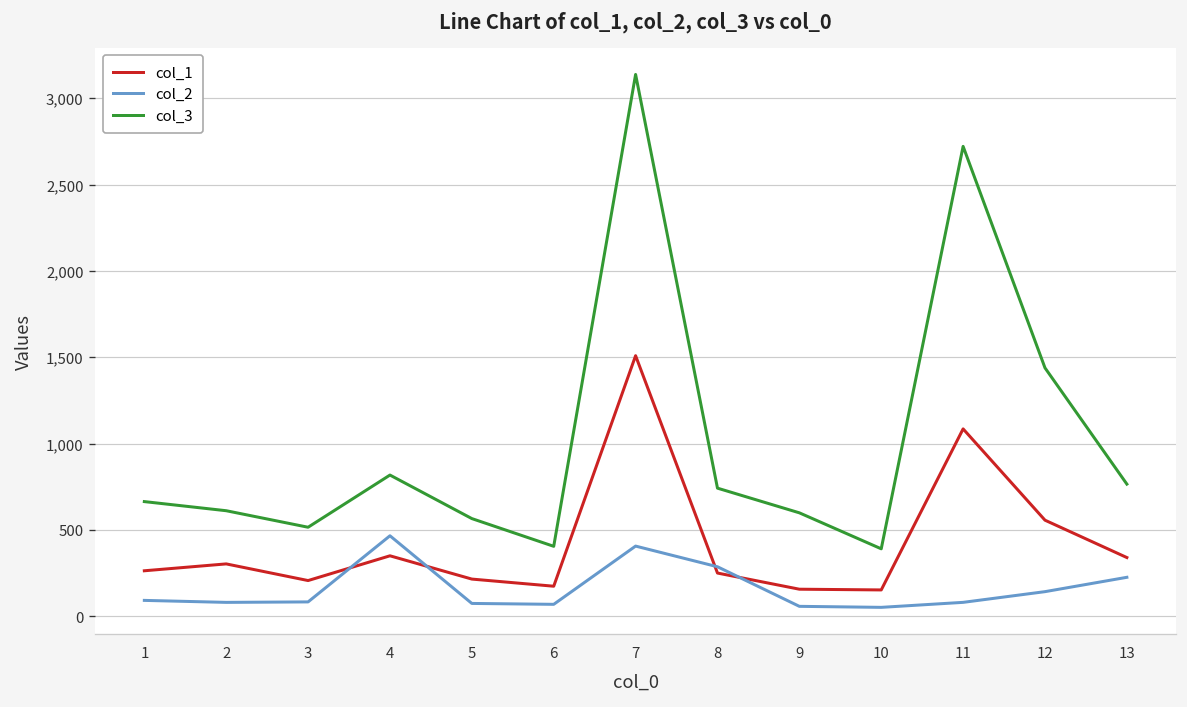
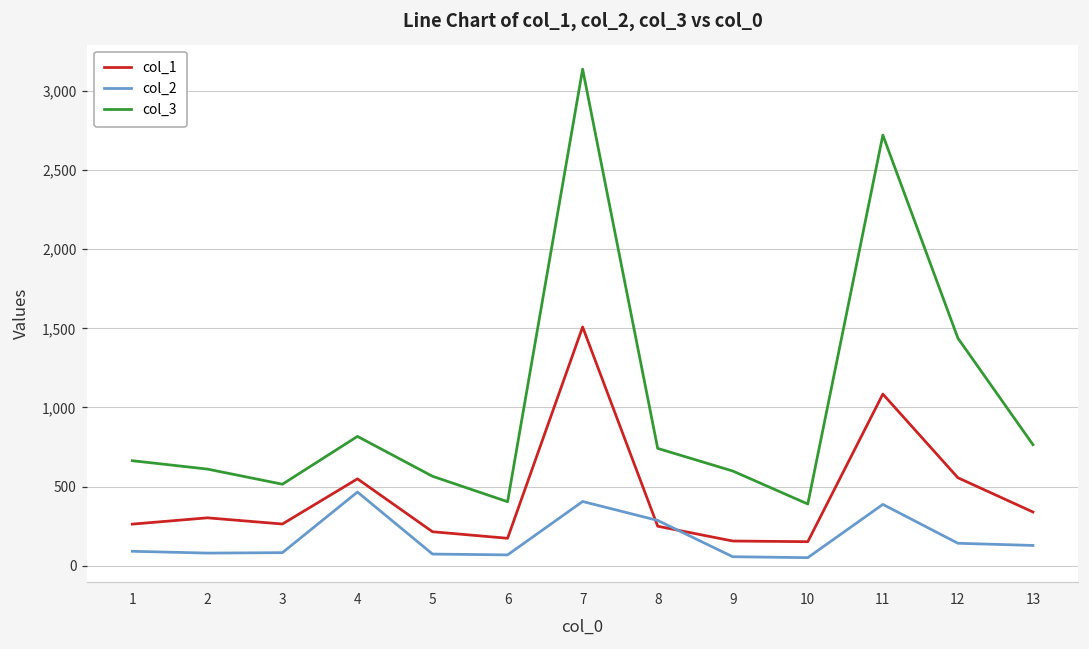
col_1, 3: 210 -> 260
col_1, 4: 350 -> 550
col_2, 11: 80 -> 390
col_2, 13: 230 -> 130
